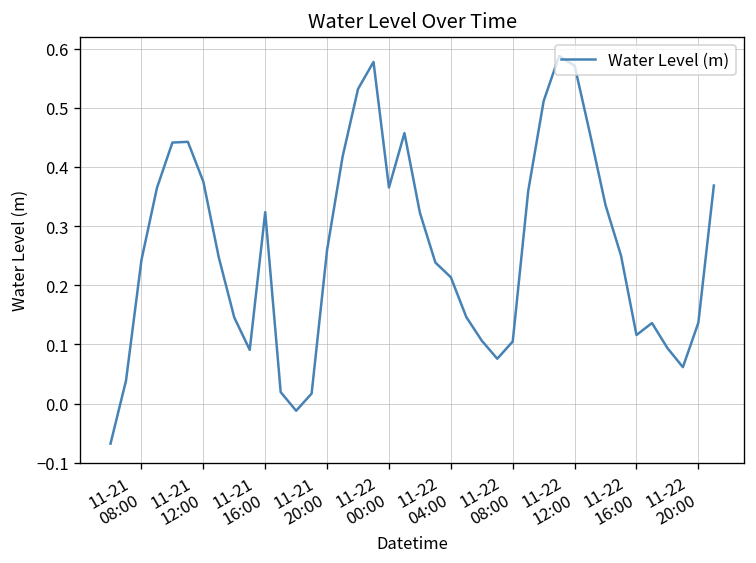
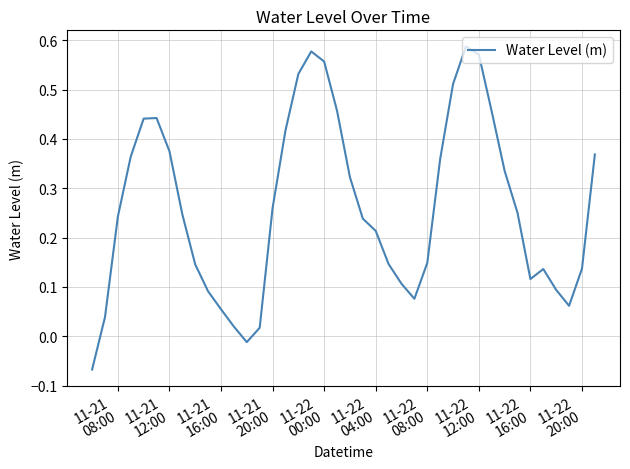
11-21 16:00: 0.32 -> 0.05
11-22 00:00: 0.37 -> 0.56
11-22 08:00: 0.10 -> 0.15
